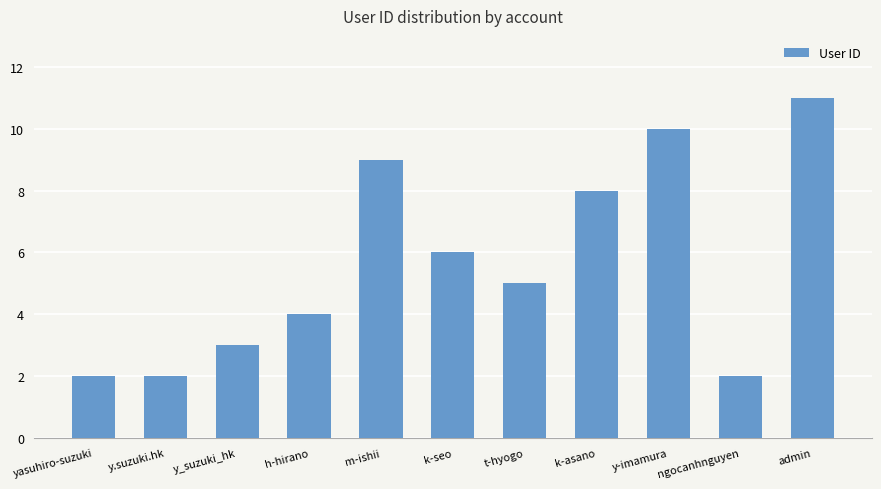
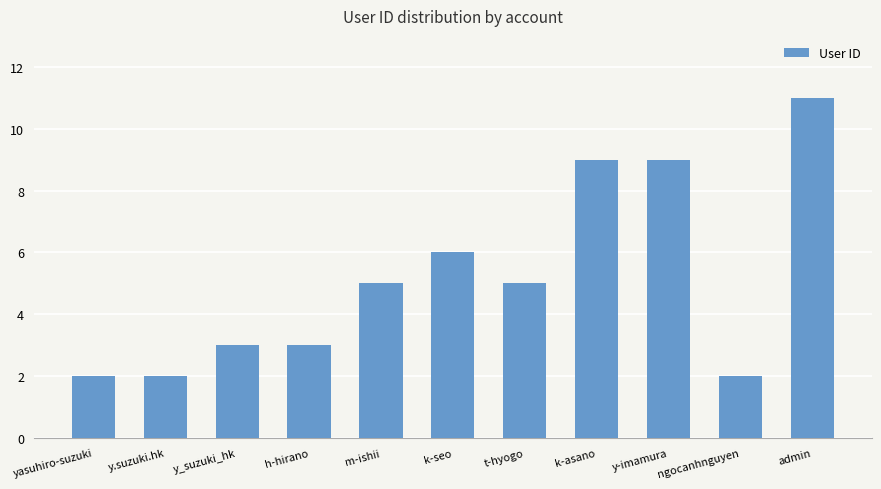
h-hirano: 4 -> 3
m-ishii: 9 -> 5
k-asano: 8 -> 9
y-imamura: 10 -> 9
